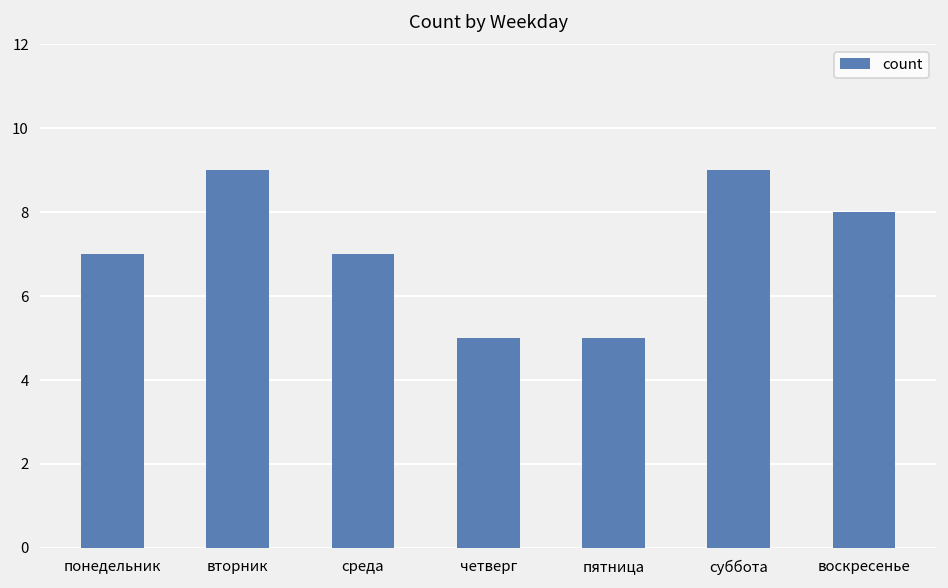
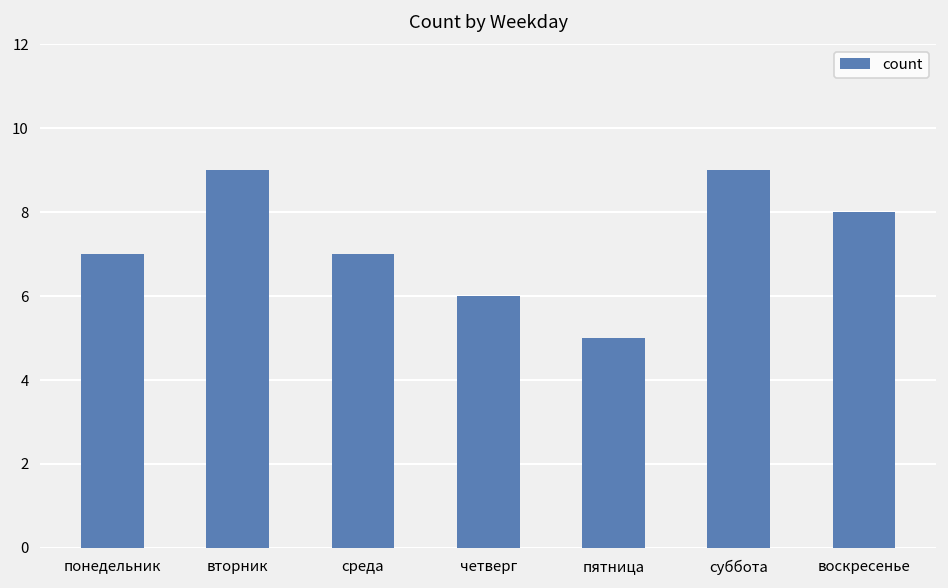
четверг: 5 -> 6
